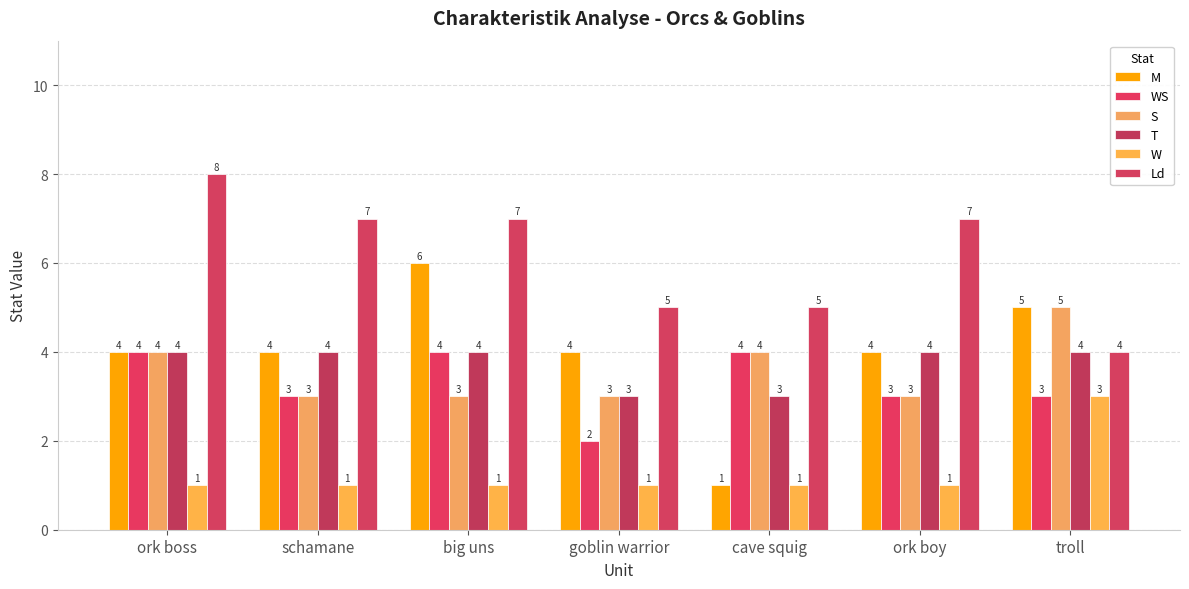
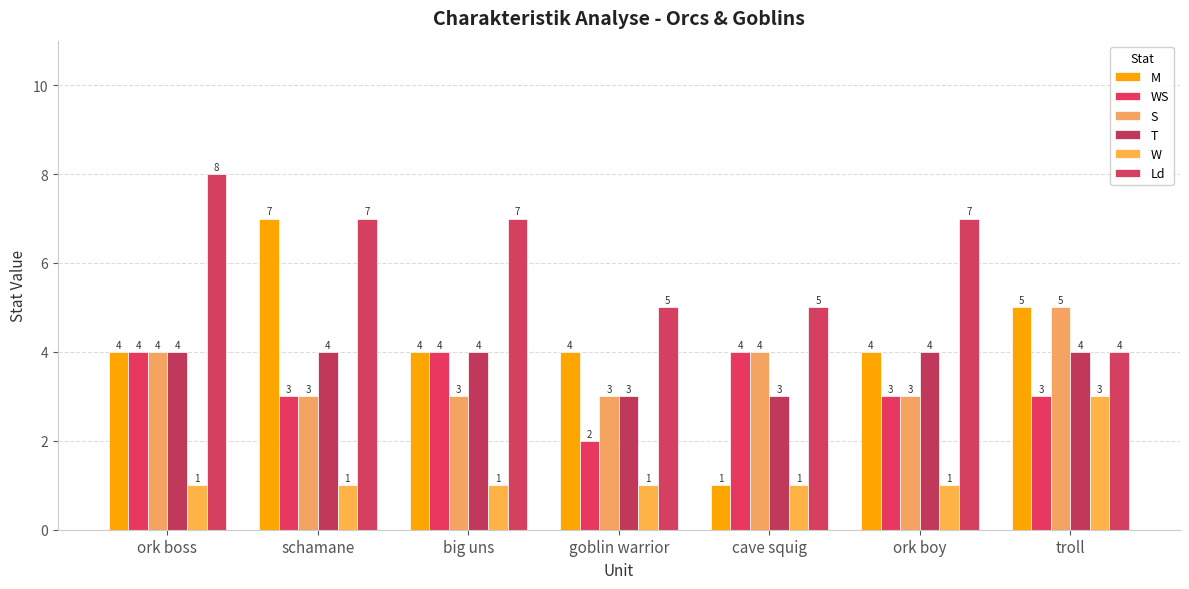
M, schamane: 4 -> 7
M, big uns: 6 -> 4
